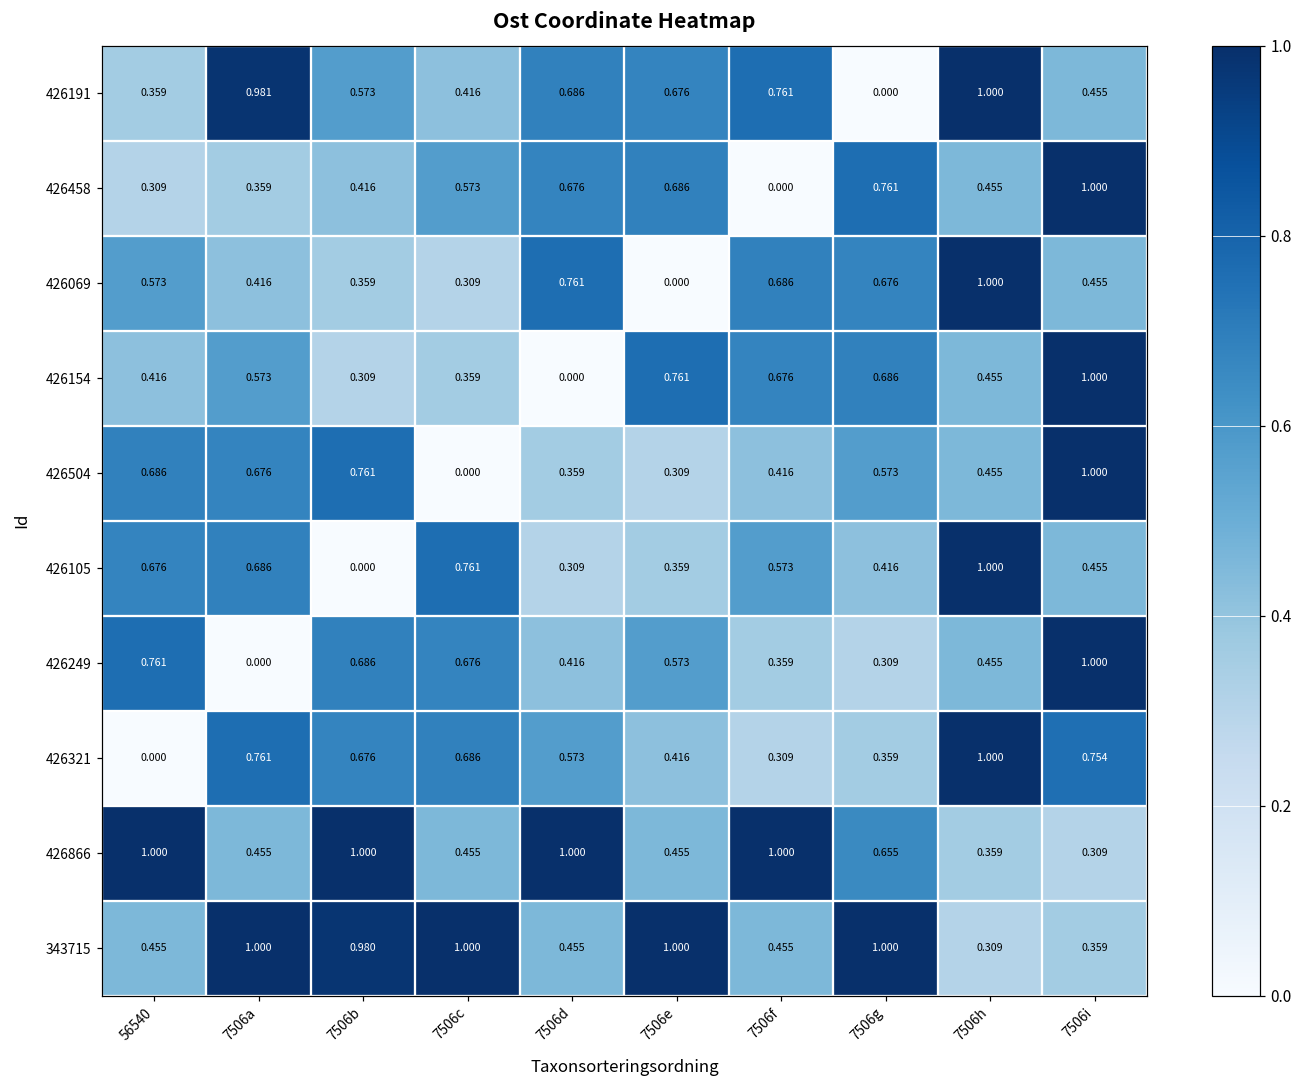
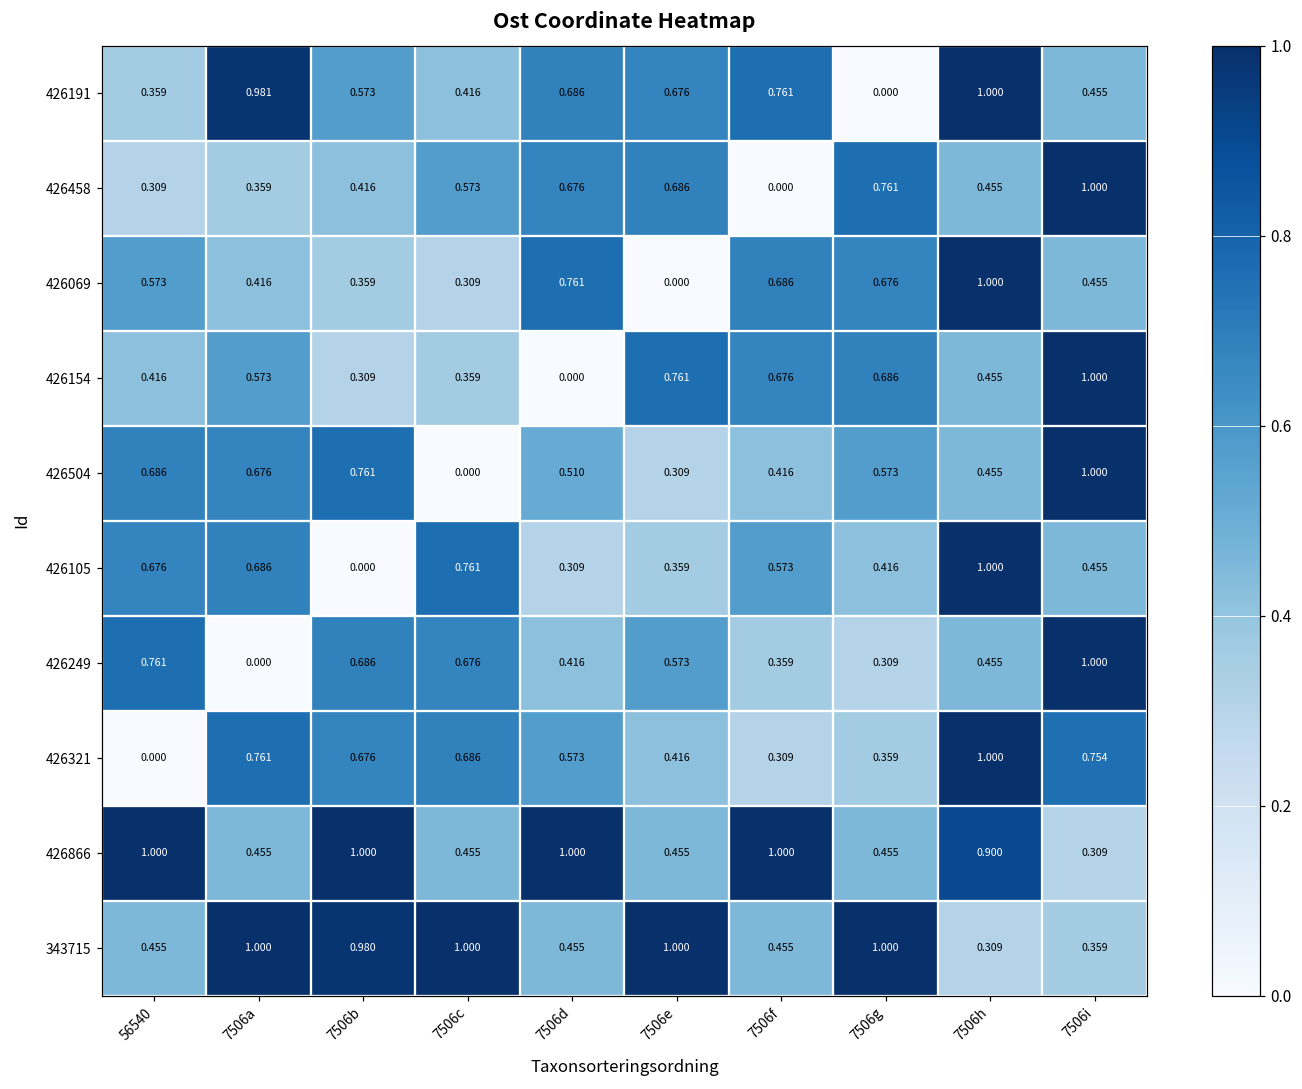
426504, 7506d: 0.359 -> 0.510
426866, 7506g: 0.655 -> 0.455
426866, 7506h: 0.359 -> 0.900
